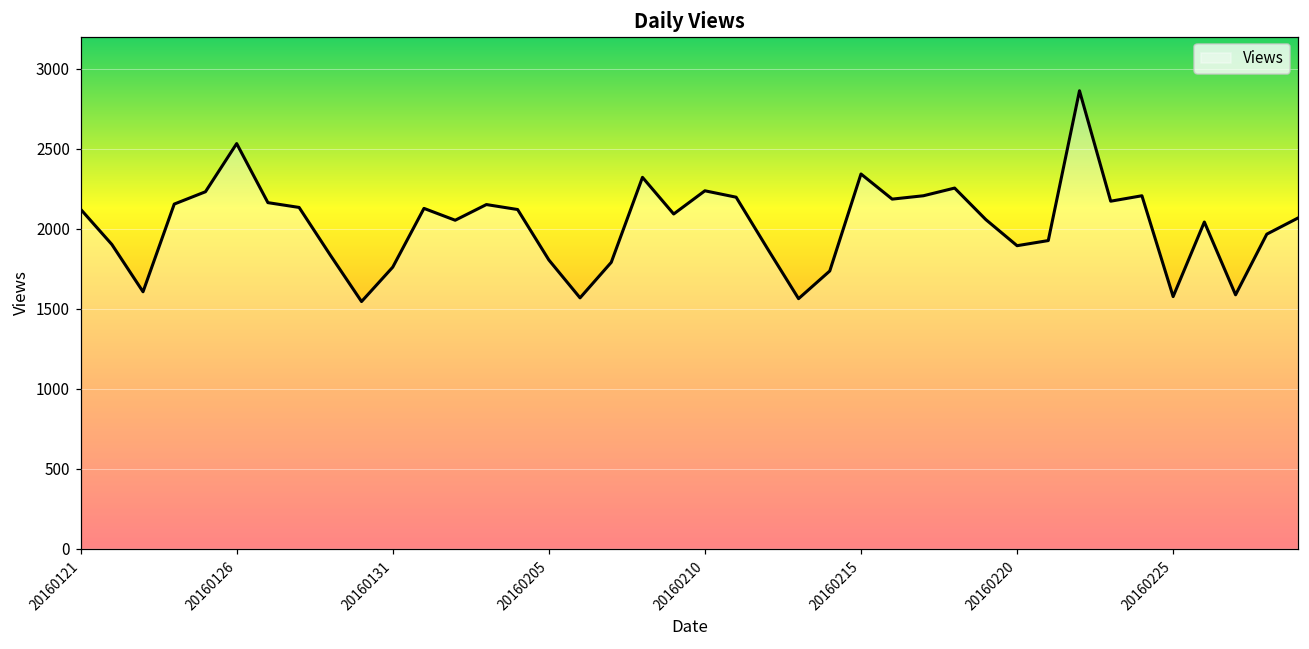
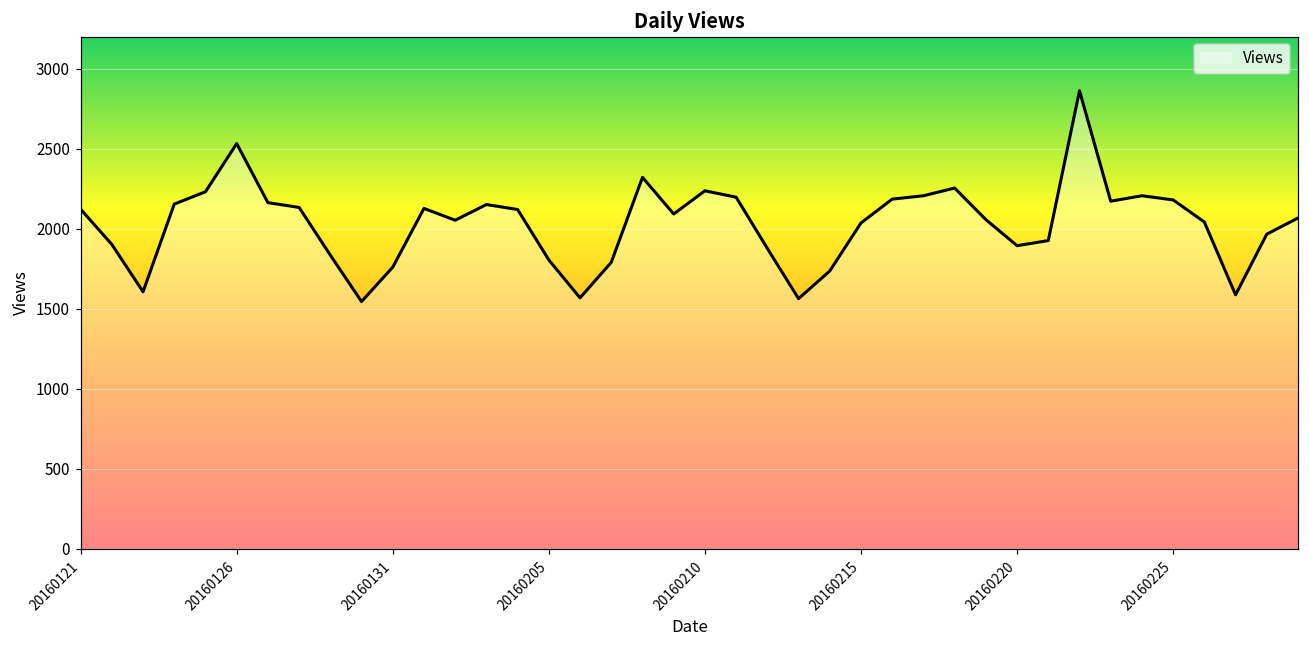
20160215: 2340 -> 2040
20160225: 1580 -> 2180
